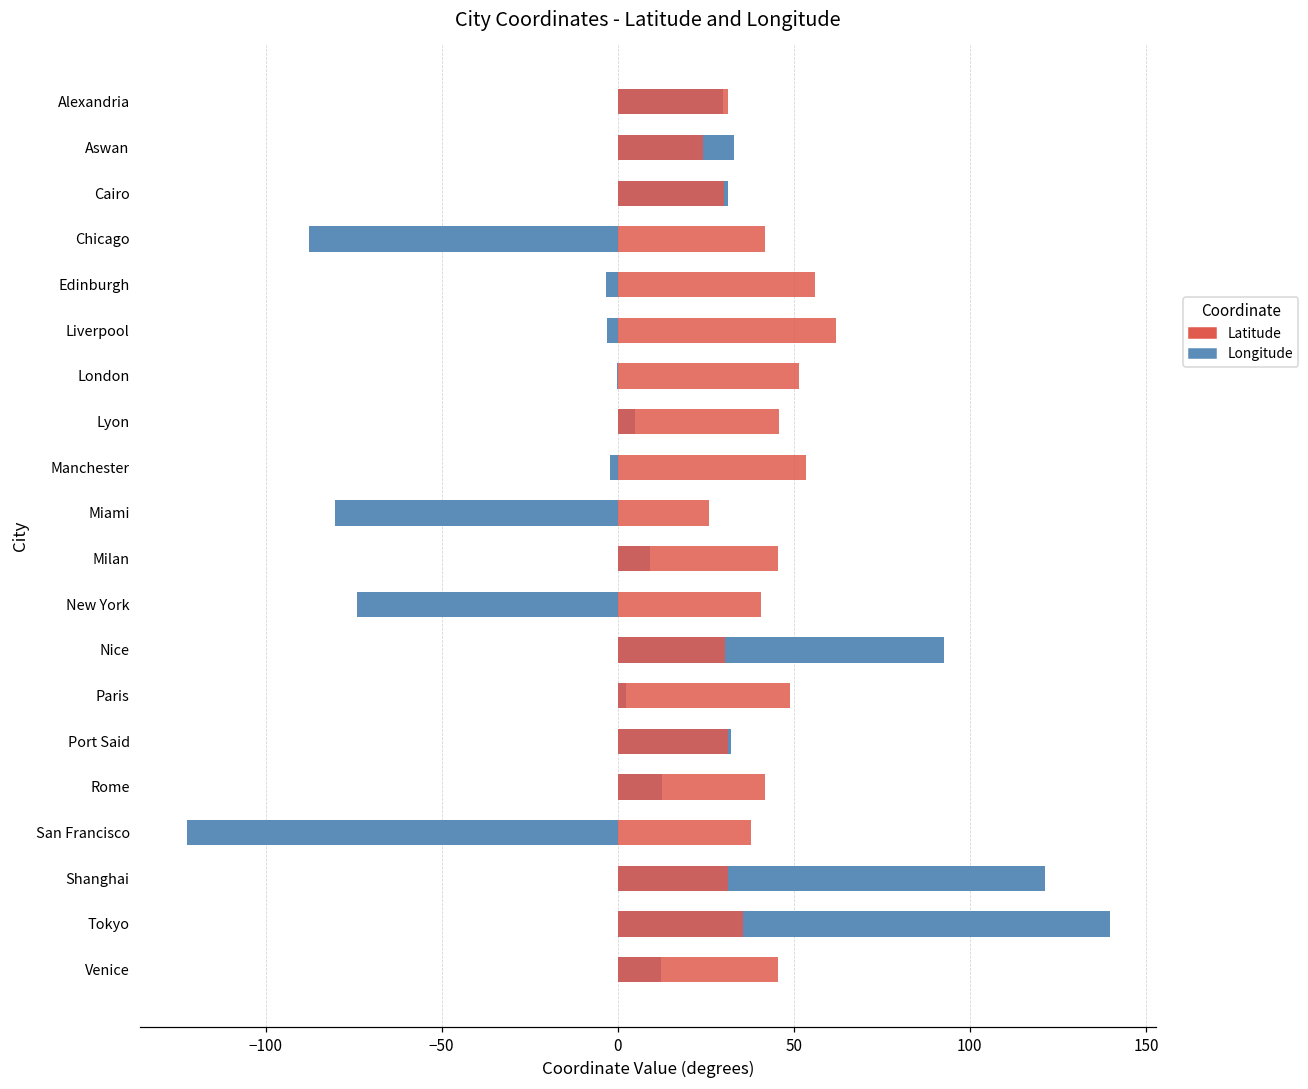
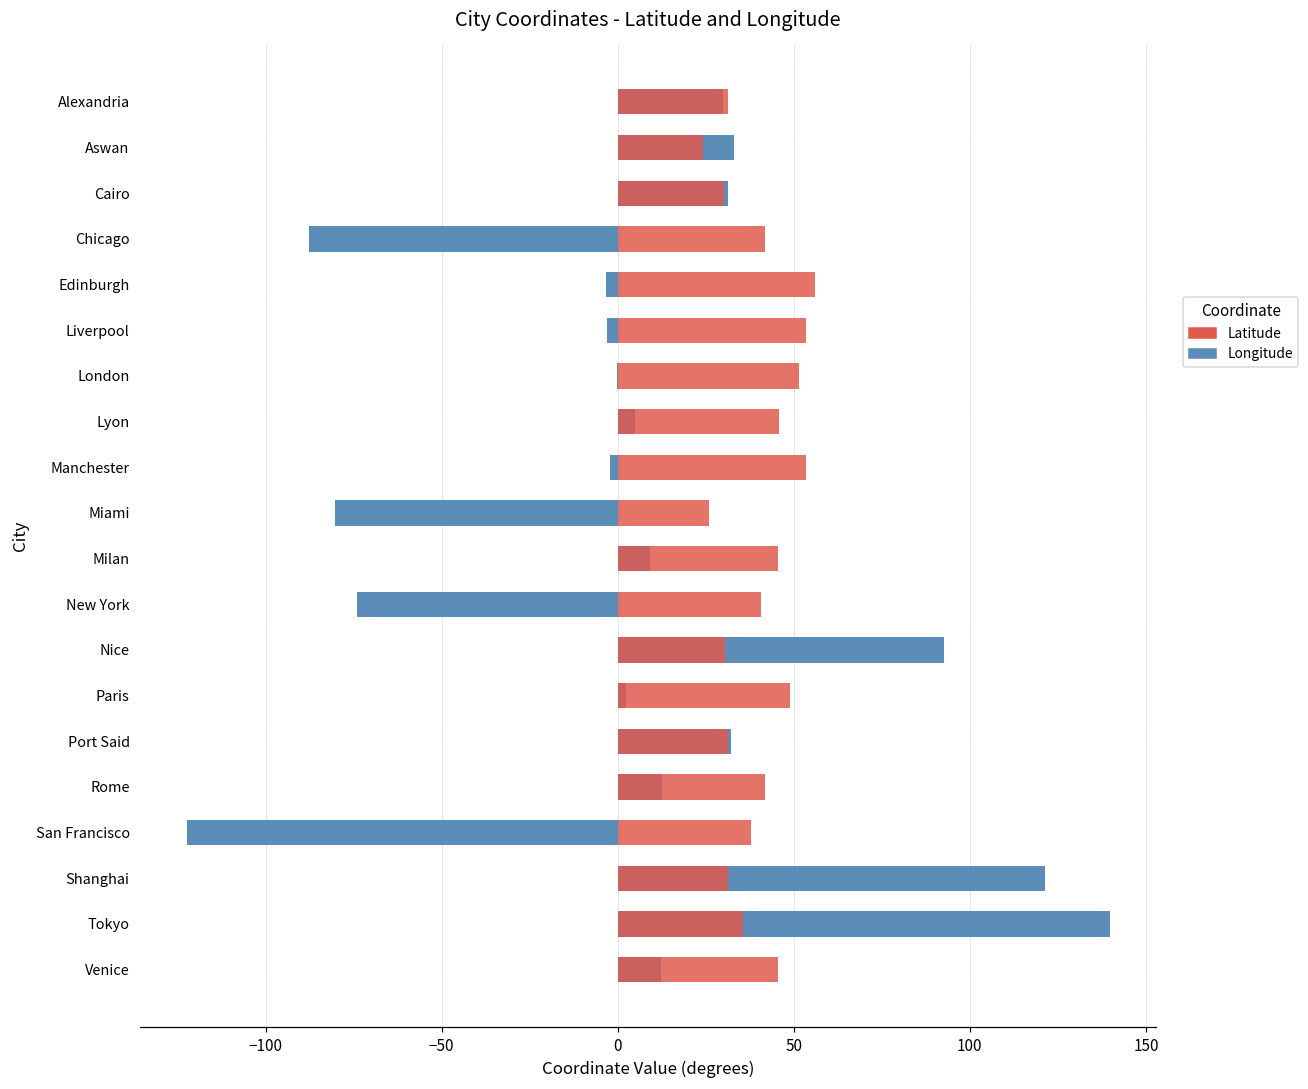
Latitude, Liverpool: 62 -> 53
